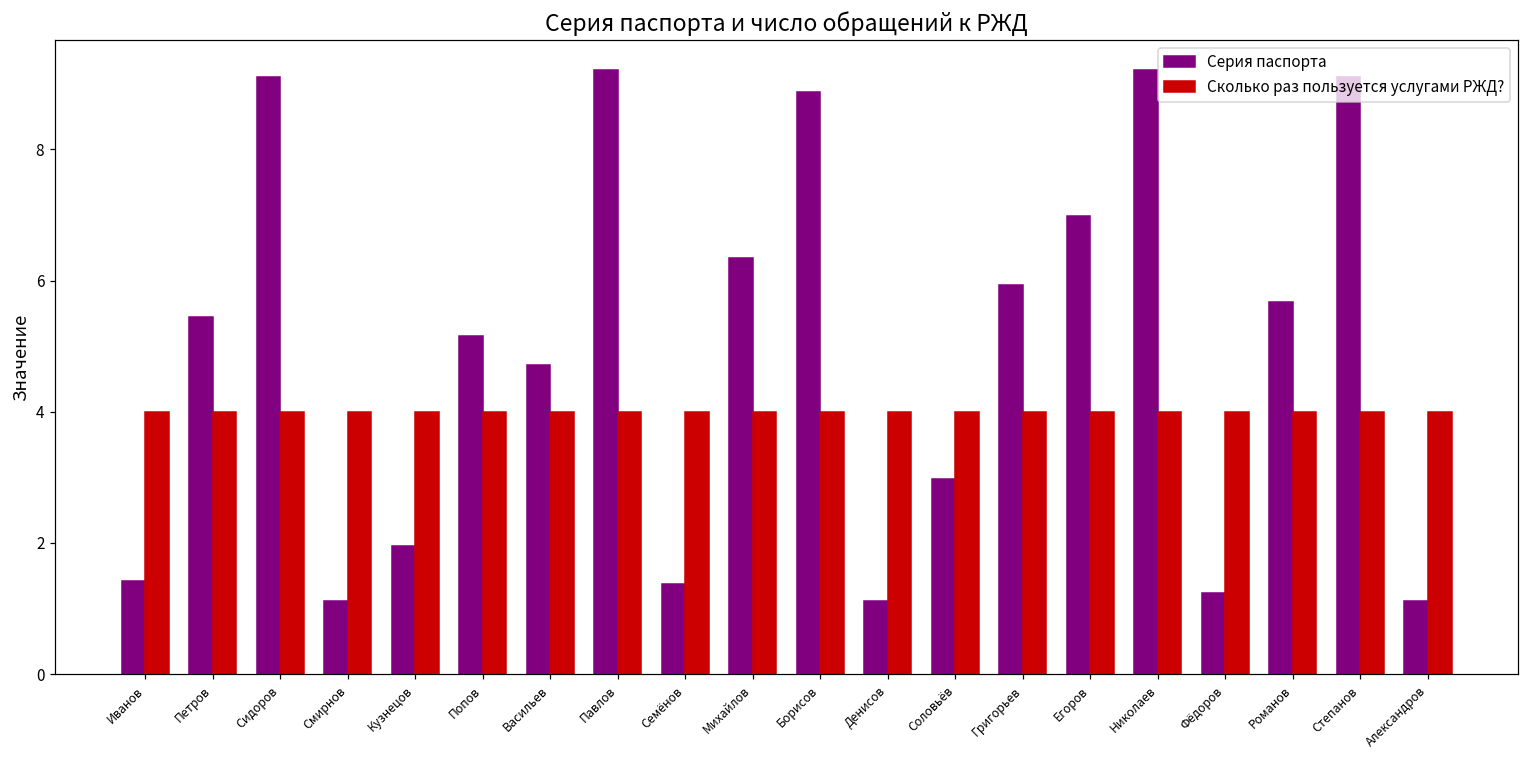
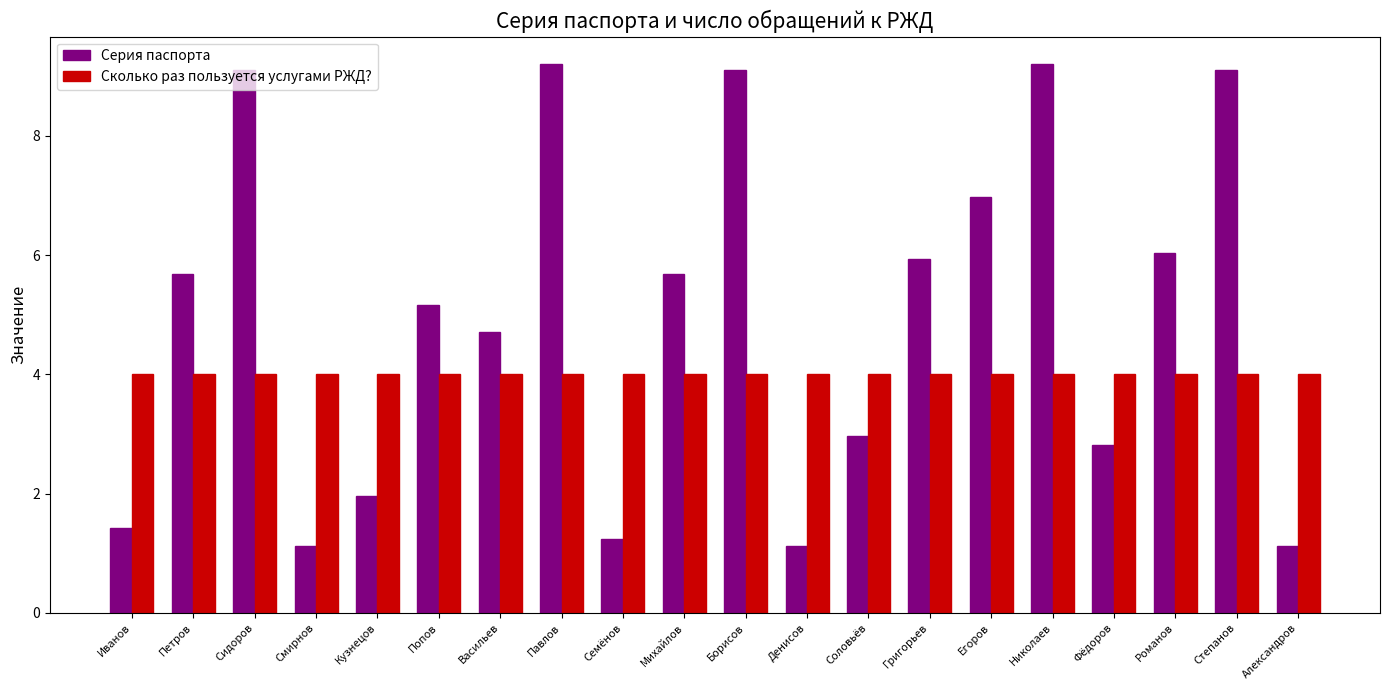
Серия паспорта, Петров: 5.4 -> 5.7
Серия паспорта, Семёнов: 1.4 -> 1.2
Серия паспорта, Михайлов: 6.3 -> 5.7
Серия паспорта, Борисов: 8.9 -> 9.1
Серия паспорта, Фёдоров: 1.2 -> 2.8
Серия паспорта, Романов: 5.7 -> 6.0
